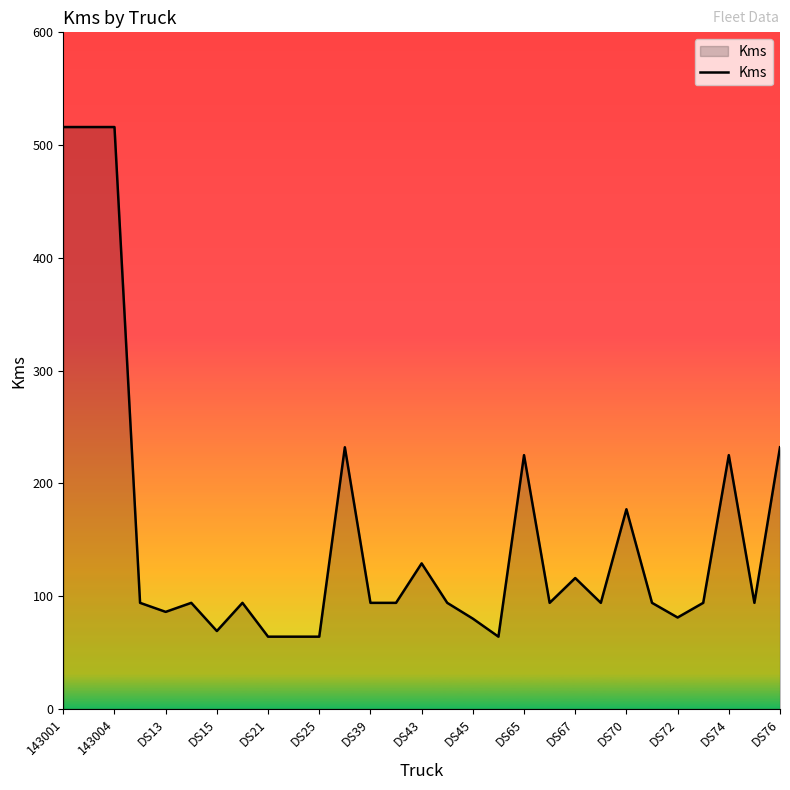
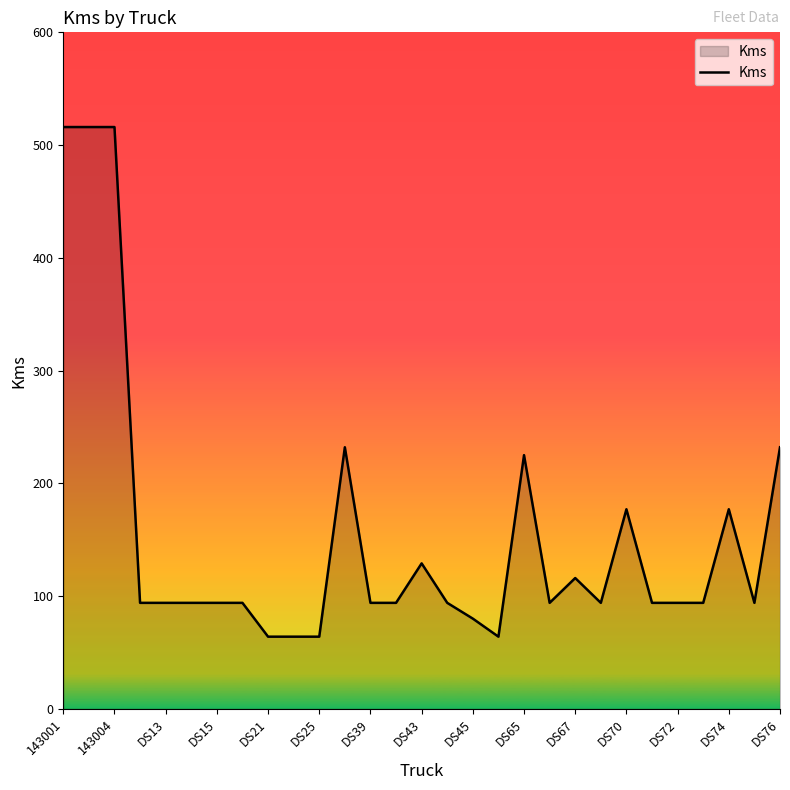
DS13: 86 -> 94
DS15: 69 -> 94
DS72: 81 -> 94
DS74: 225 -> 177
